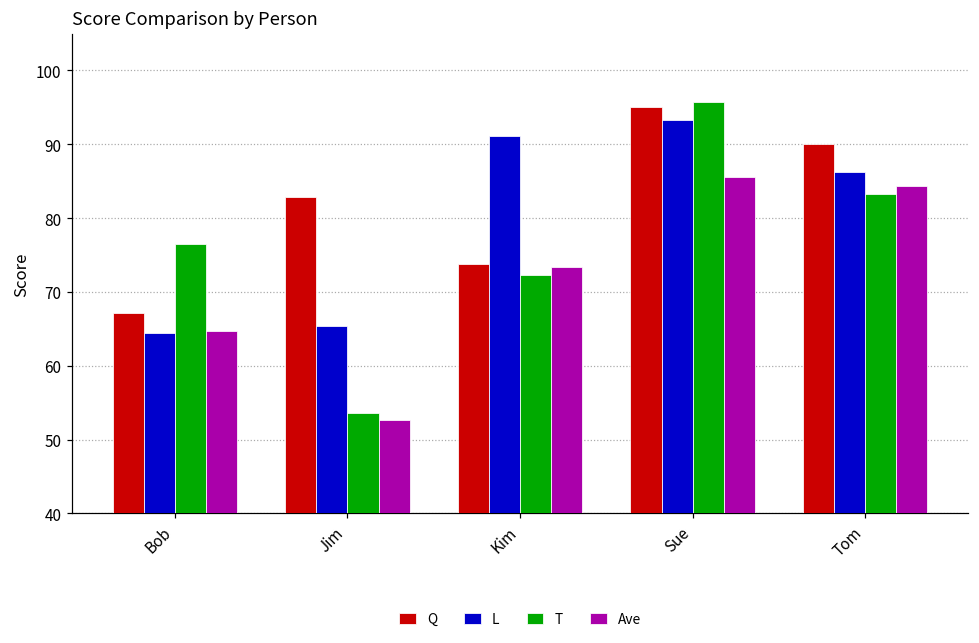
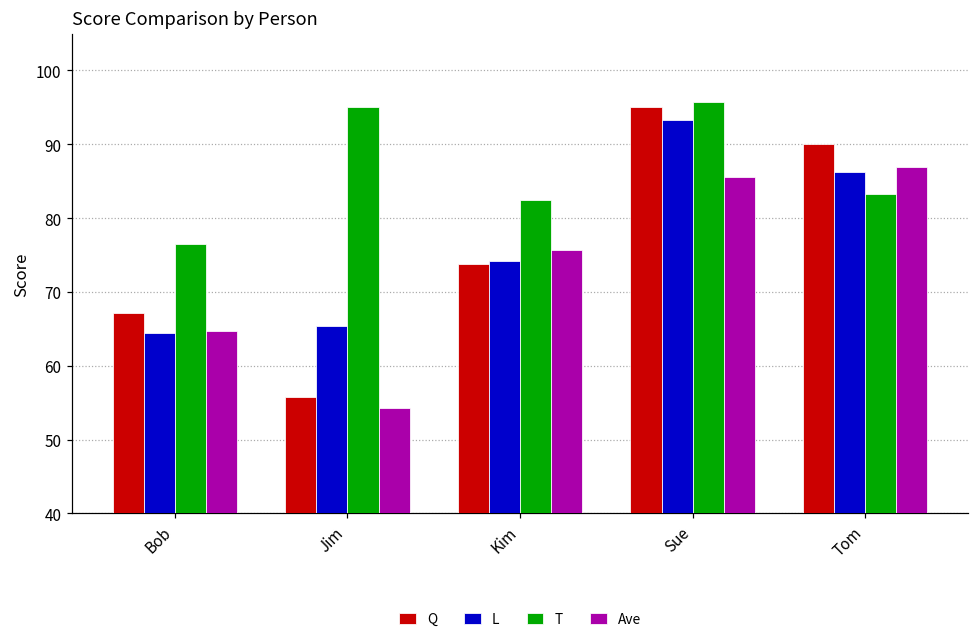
Q, Jim: 83 -> 56
T, Jim: 54 -> 95
Ave, Jim: 53 -> 54
L, Kim: 91 -> 74
T, Kim: 72 -> 83
Ave, Kim: 73 -> 76
Ave, Tom: 84 -> 87
